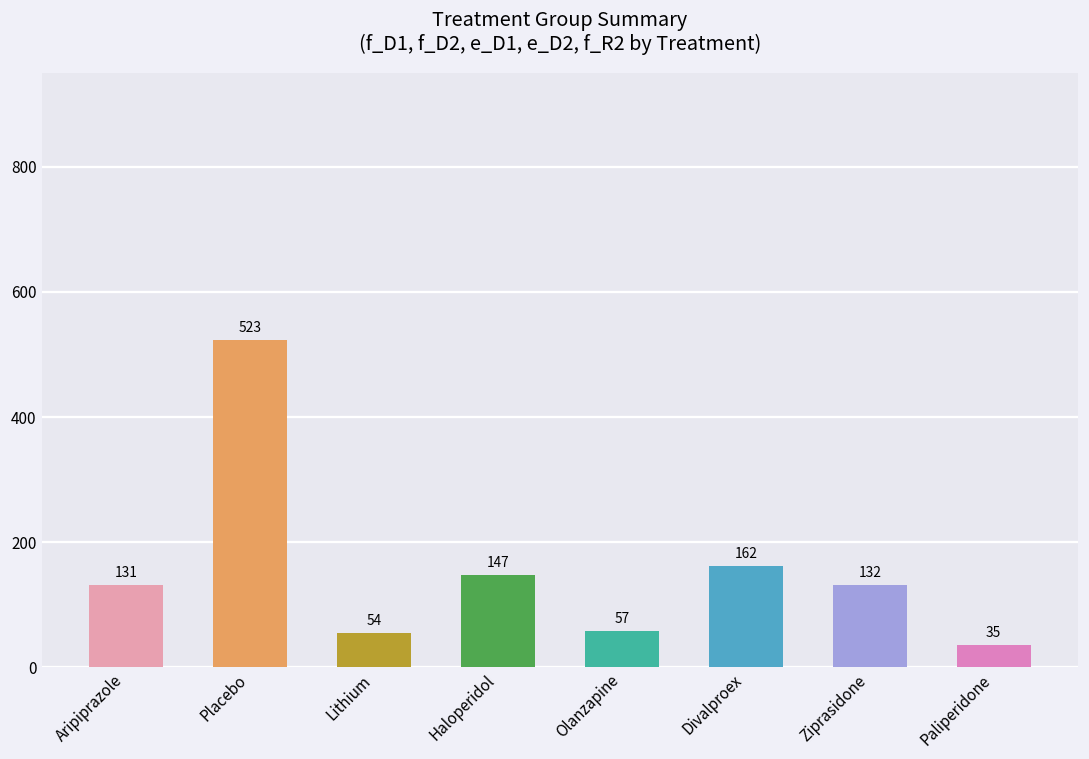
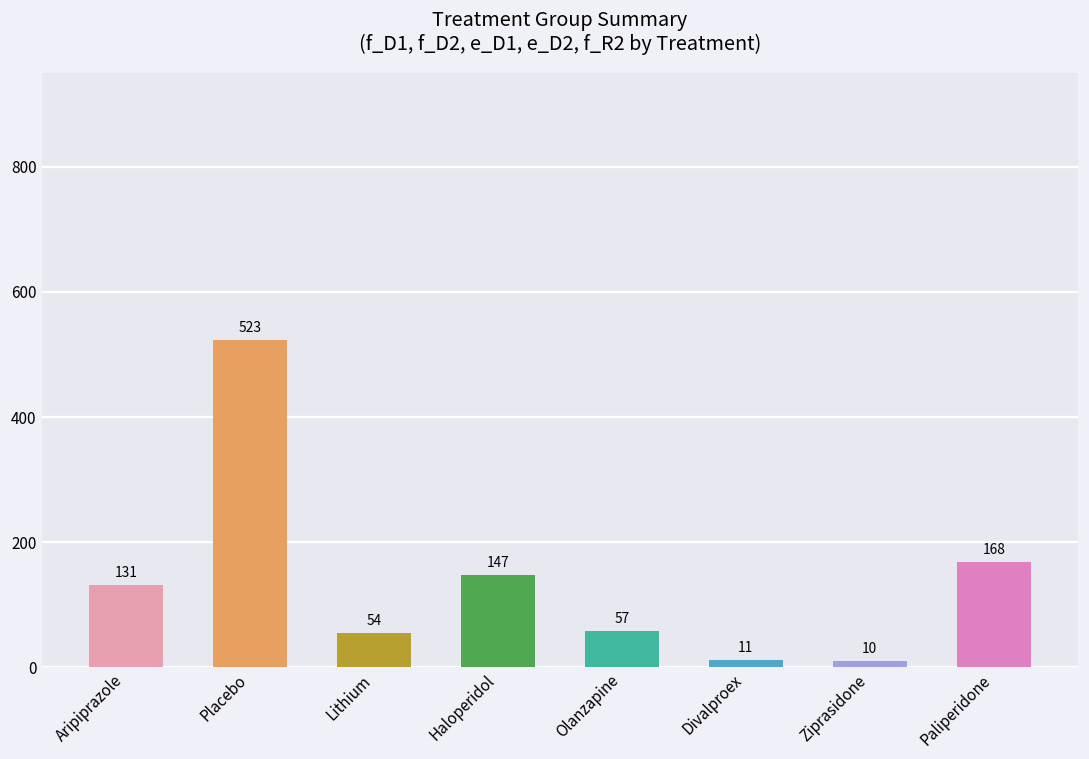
Divalproex: 162 -> 11
Ziprasidone: 132 -> 10
Paliperidone: 35 -> 168
